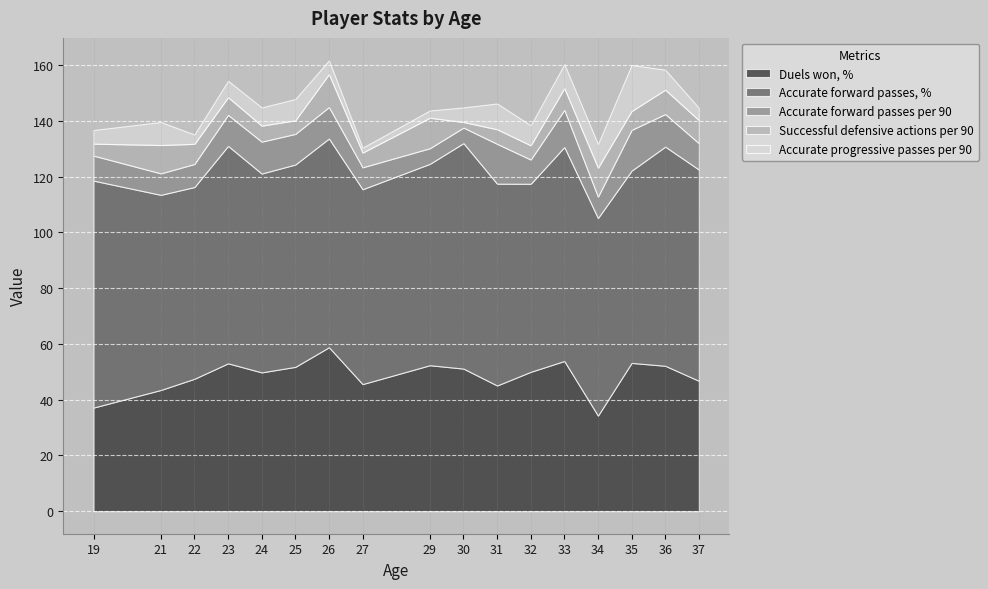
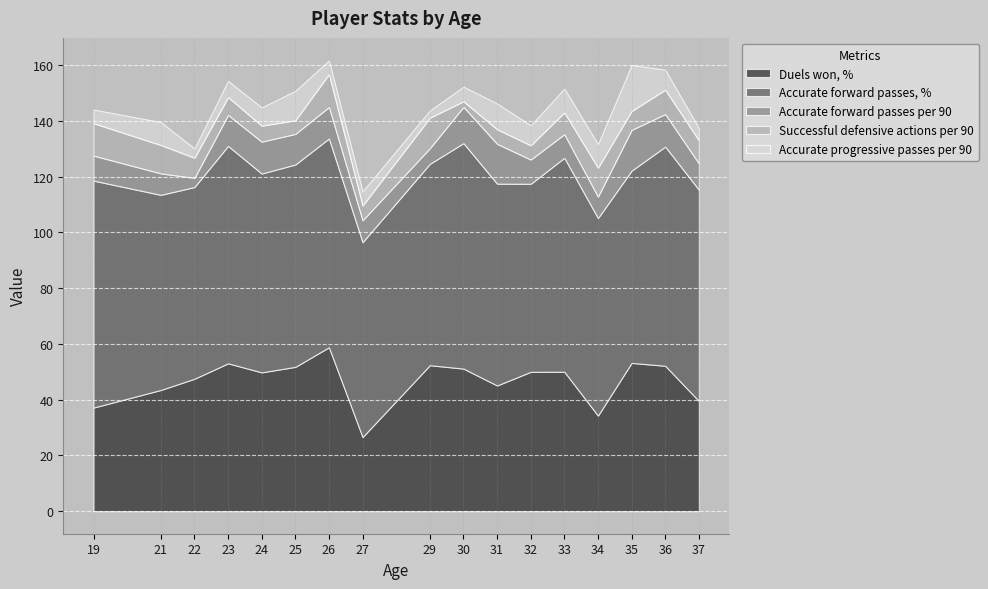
Successful defensive actions per 90, 19: 4 -> 12
Accurate forward passes per 90, 22: 8 -> 3
Accurate progressive passes per 90, 25: 8 -> 11
Duels won, %, 27: 46 -> 27
Accurate progressive passes per 90, 27: 2 -> 5
Accurate forward passes per 90, 30: 6 -> 13
Duels won, %, 33: 54 -> 50
Accurate forward passes per 90, 33: 13 -> 8
Duels won, %, 37: 47 -> 40
